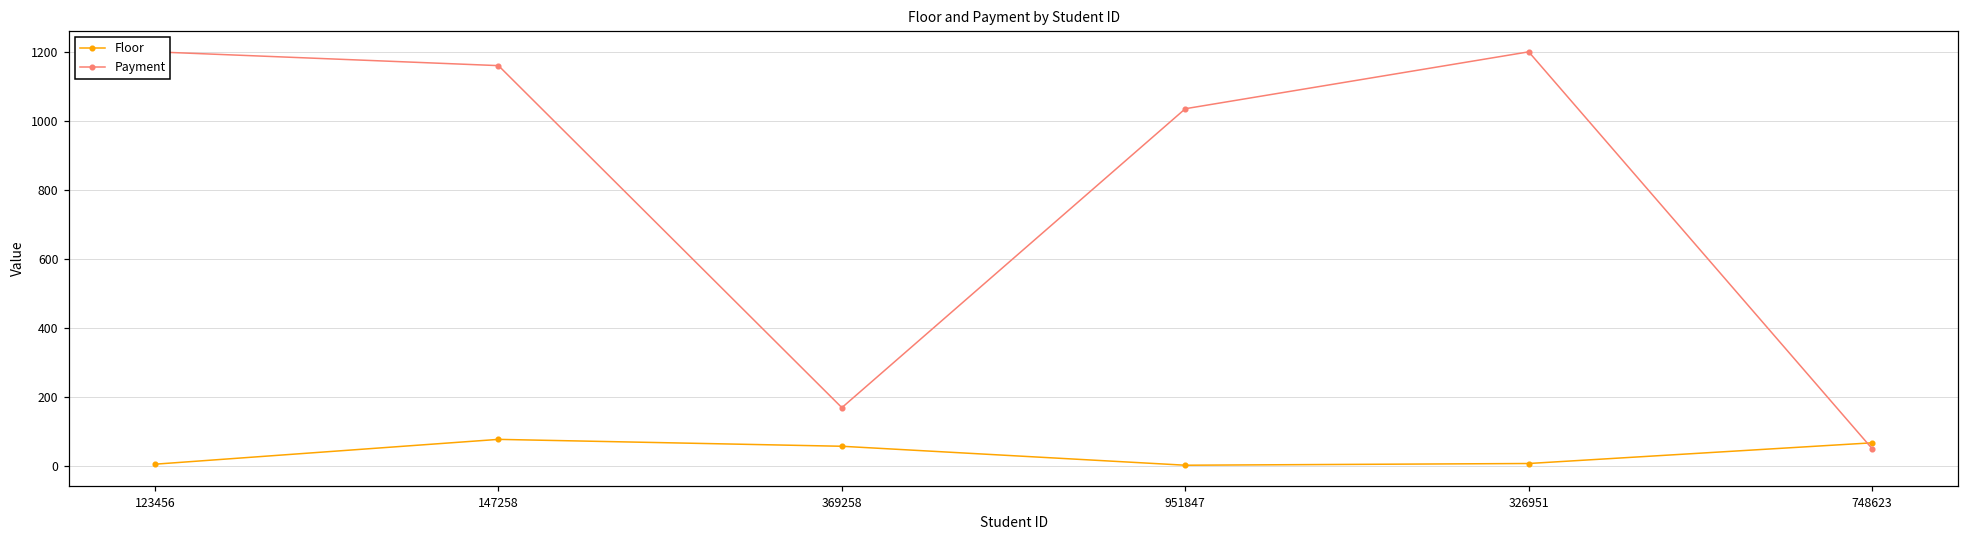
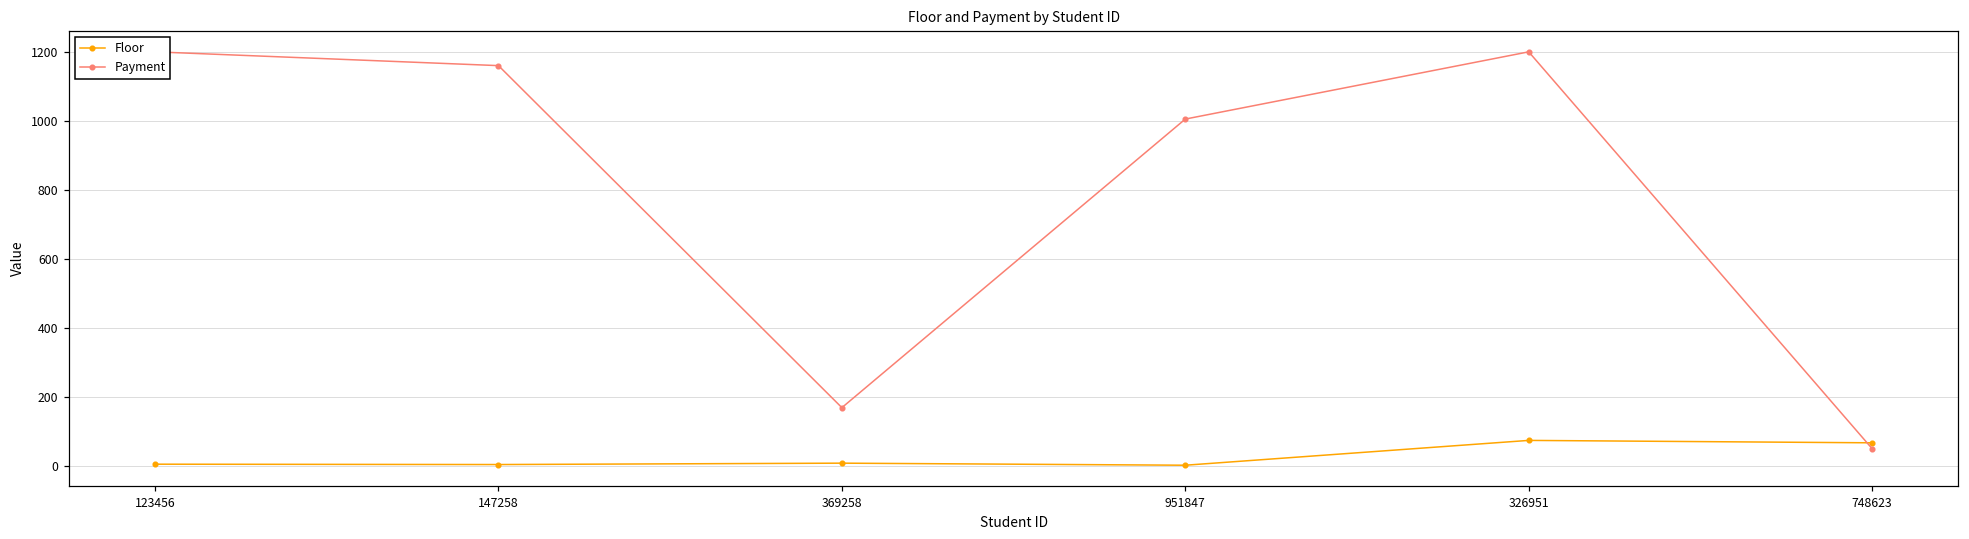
Floor, 147258: 80 -> 0
Floor, 369258: 60 -> 10
Payment, 951847: 1040 -> 1010
Floor, 326951: 10 -> 70
